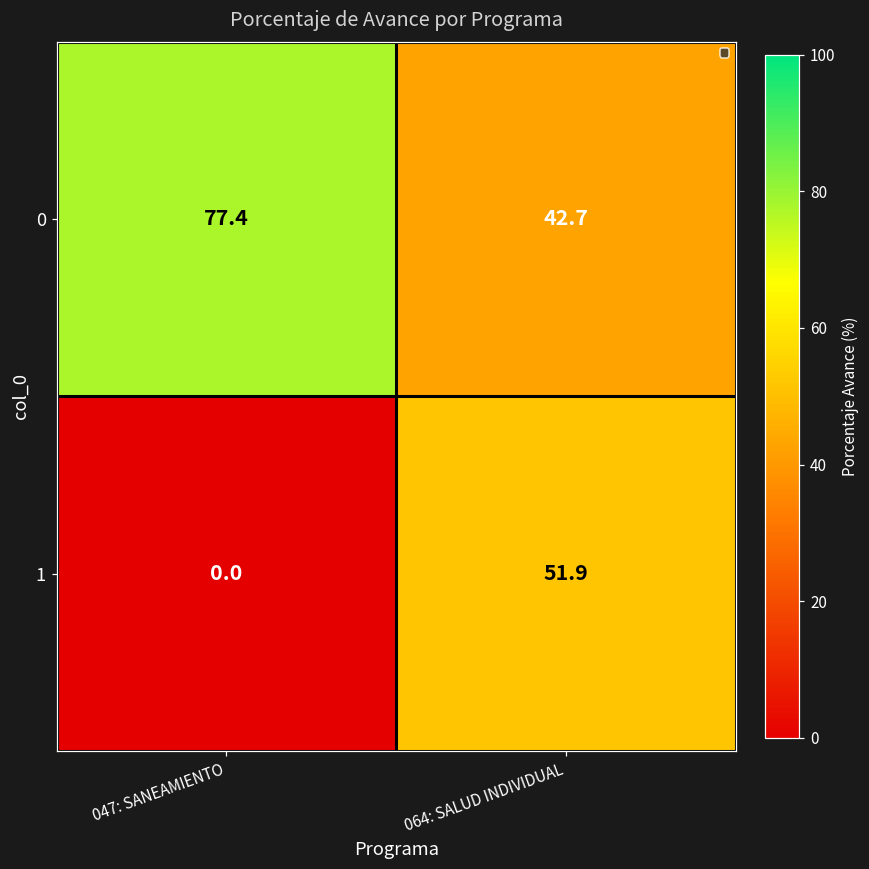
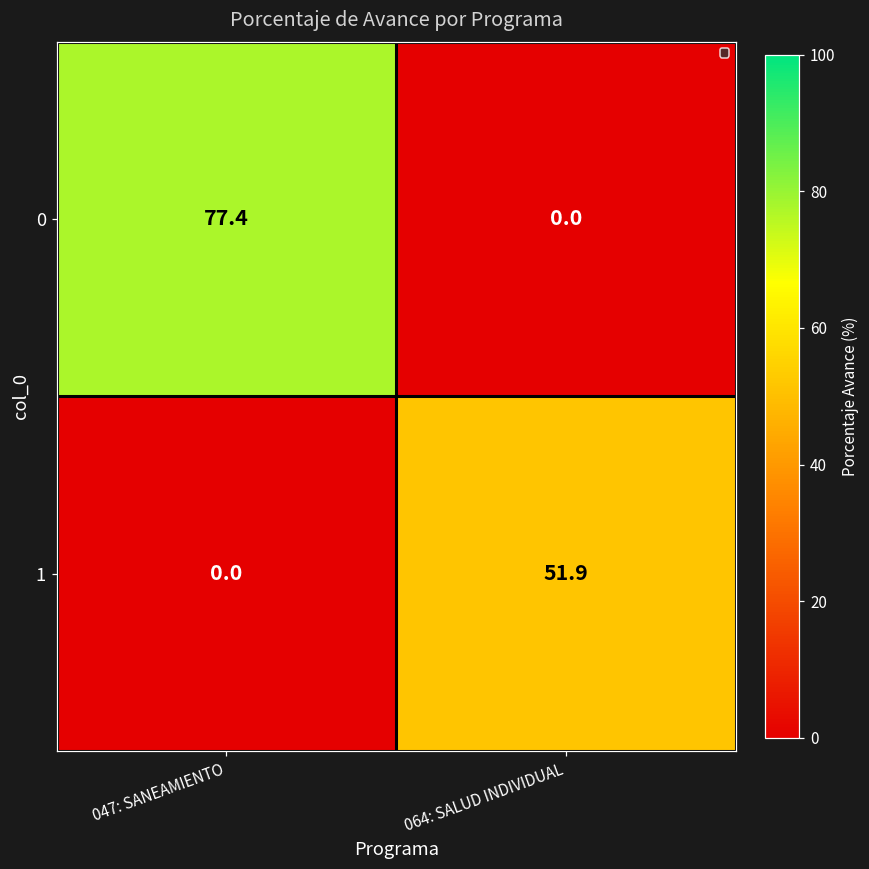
0, 064: SALUD INDIVIDUAL: 42.7 -> 0.0
